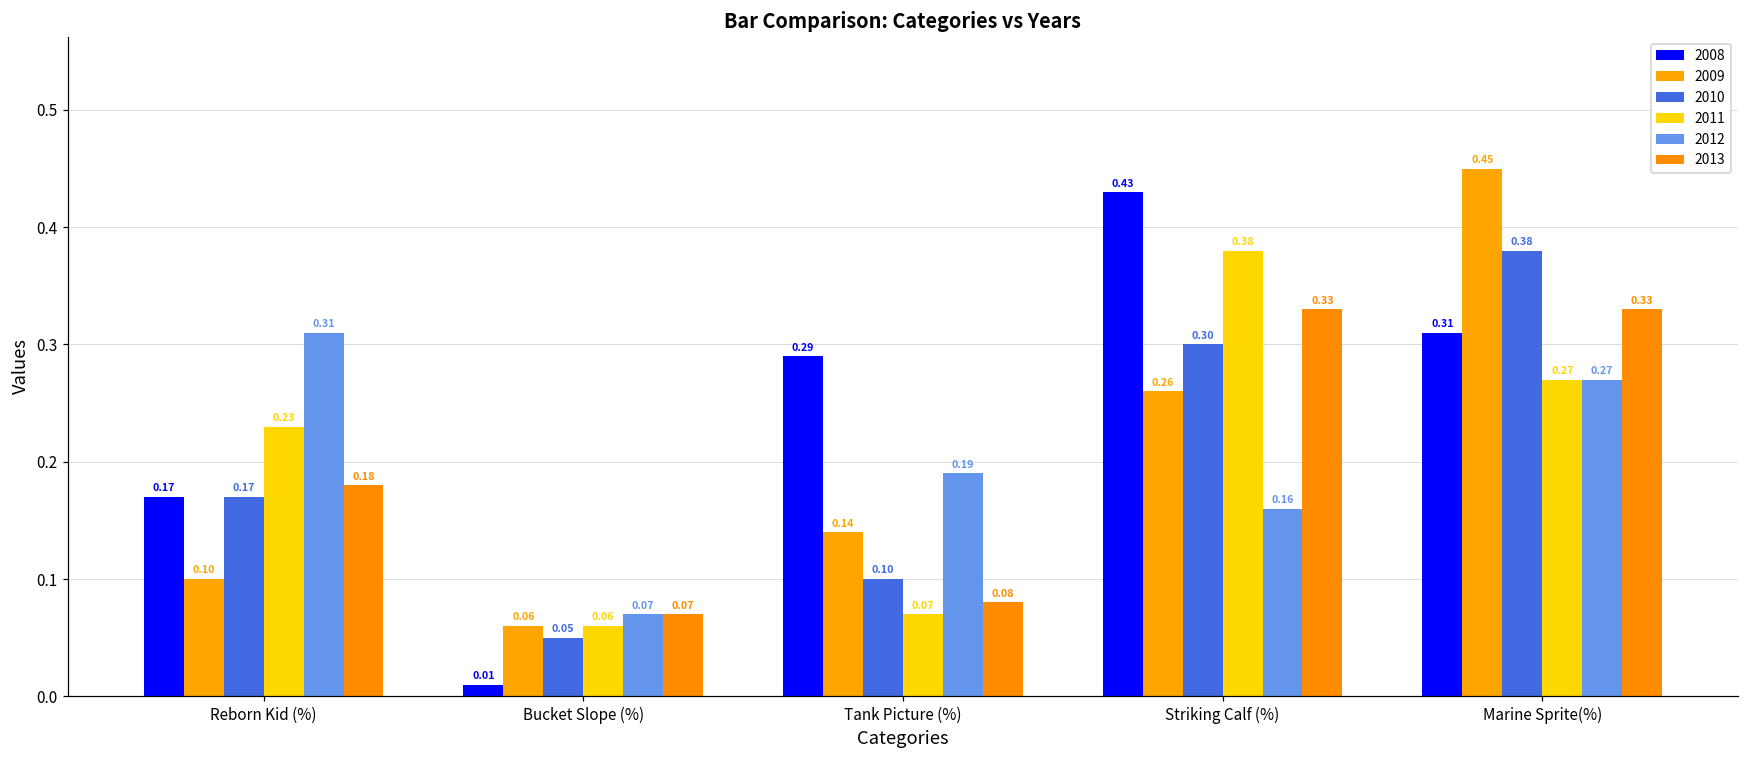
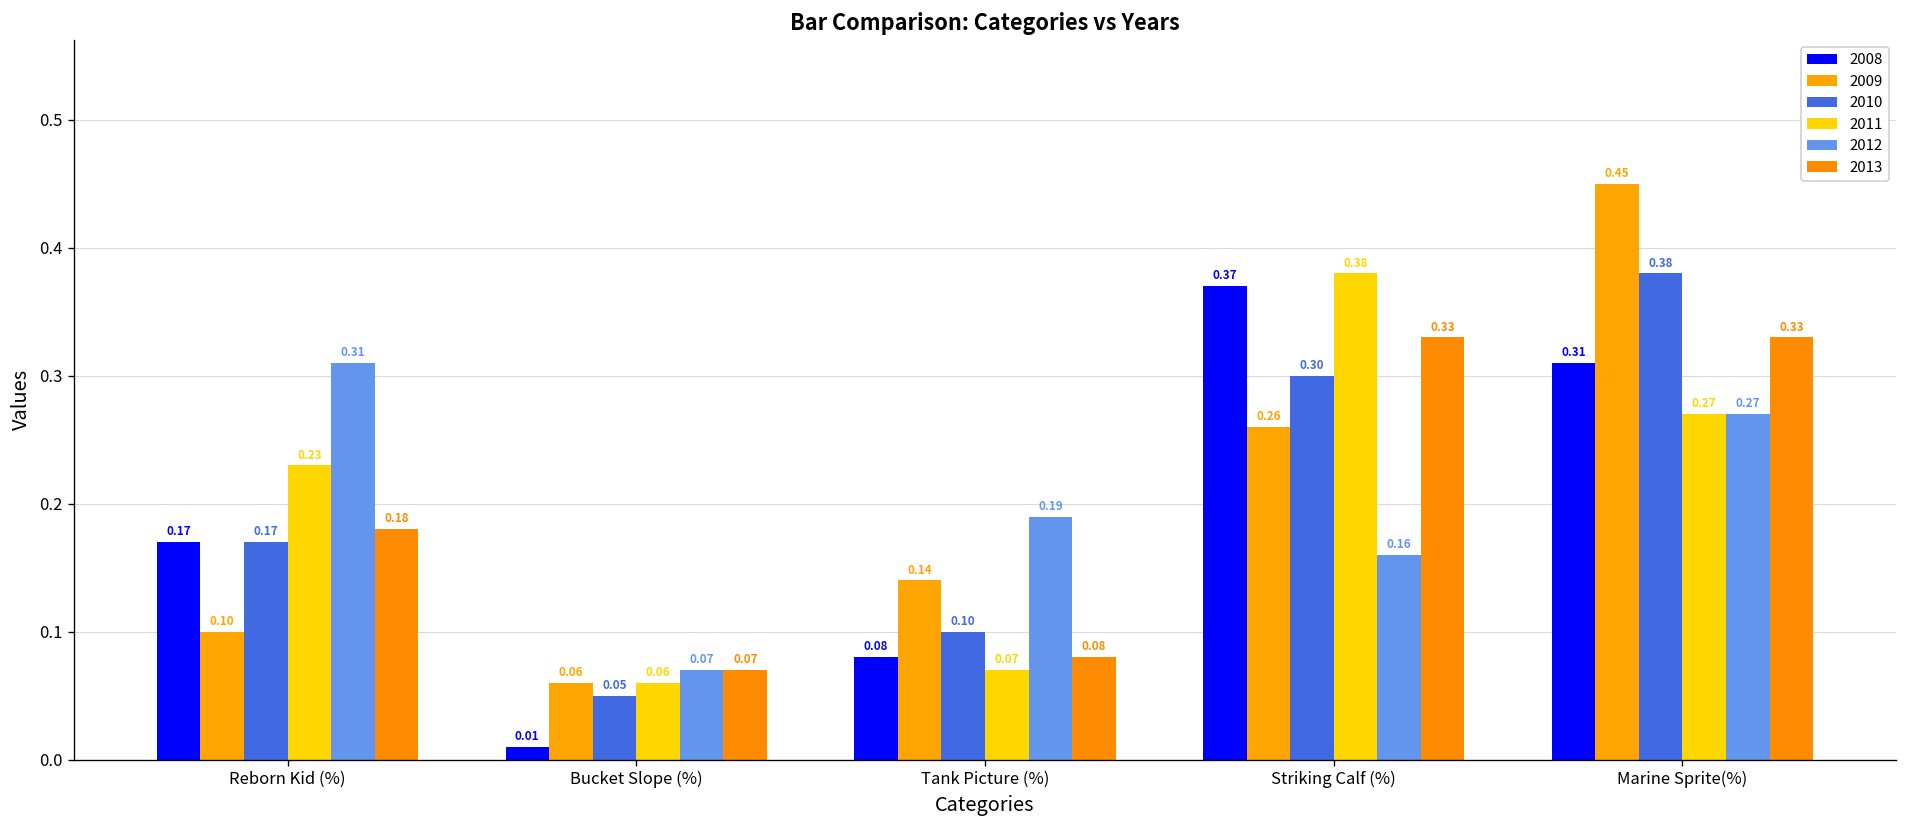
2008, Tank Picture (%): 0.29 -> 0.08
2008, Striking Calf (%): 0.43 -> 0.37
